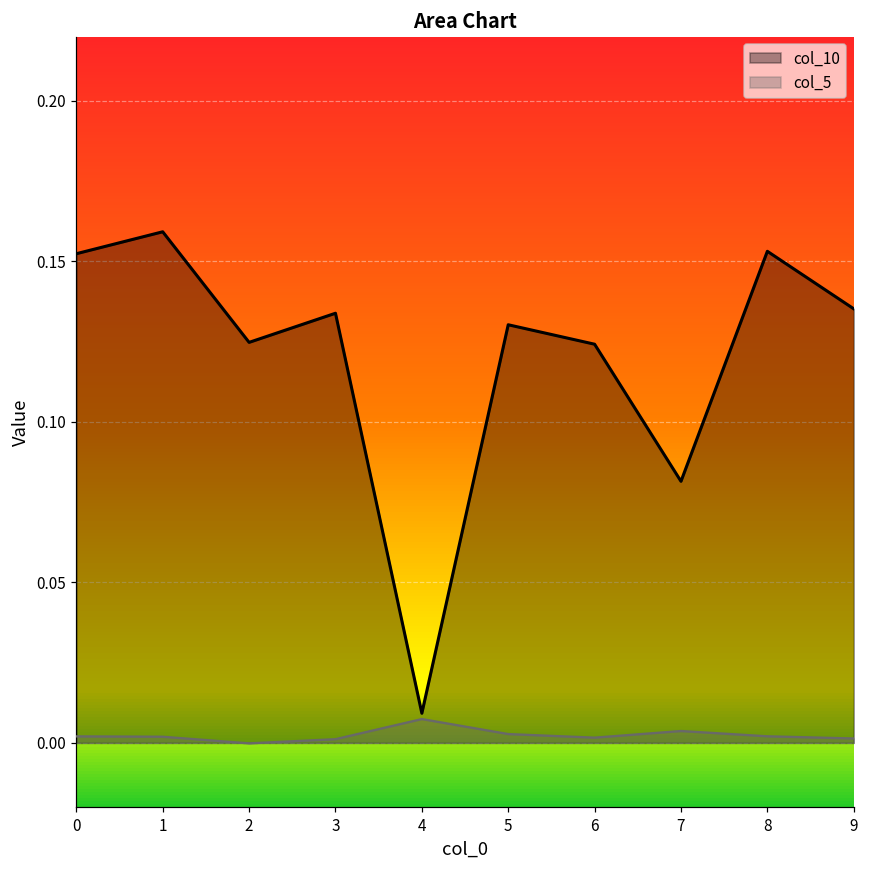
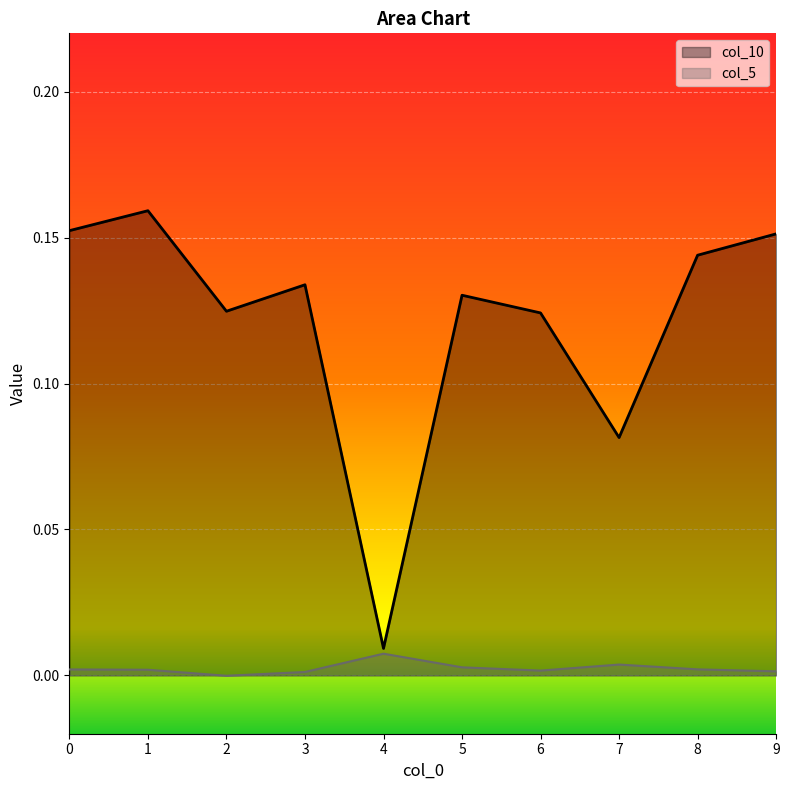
col_10, 8: 0.153 -> 0.144
col_10, 9: 0.135 -> 0.151
